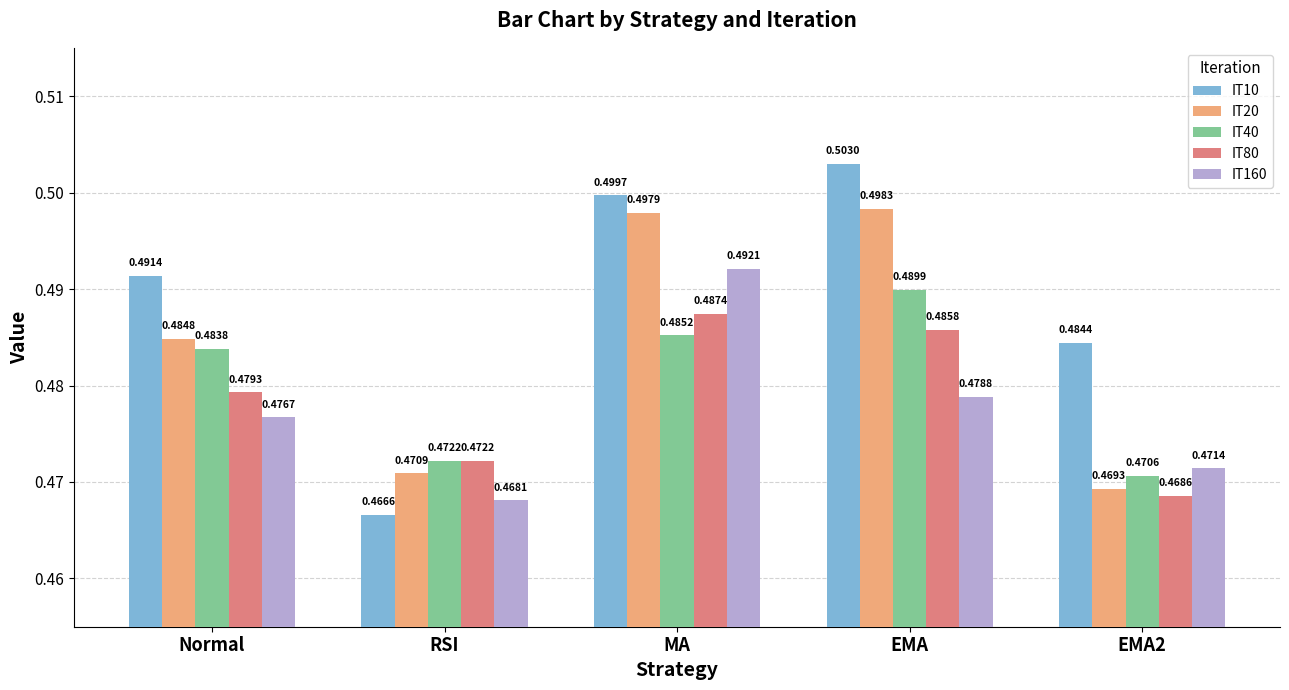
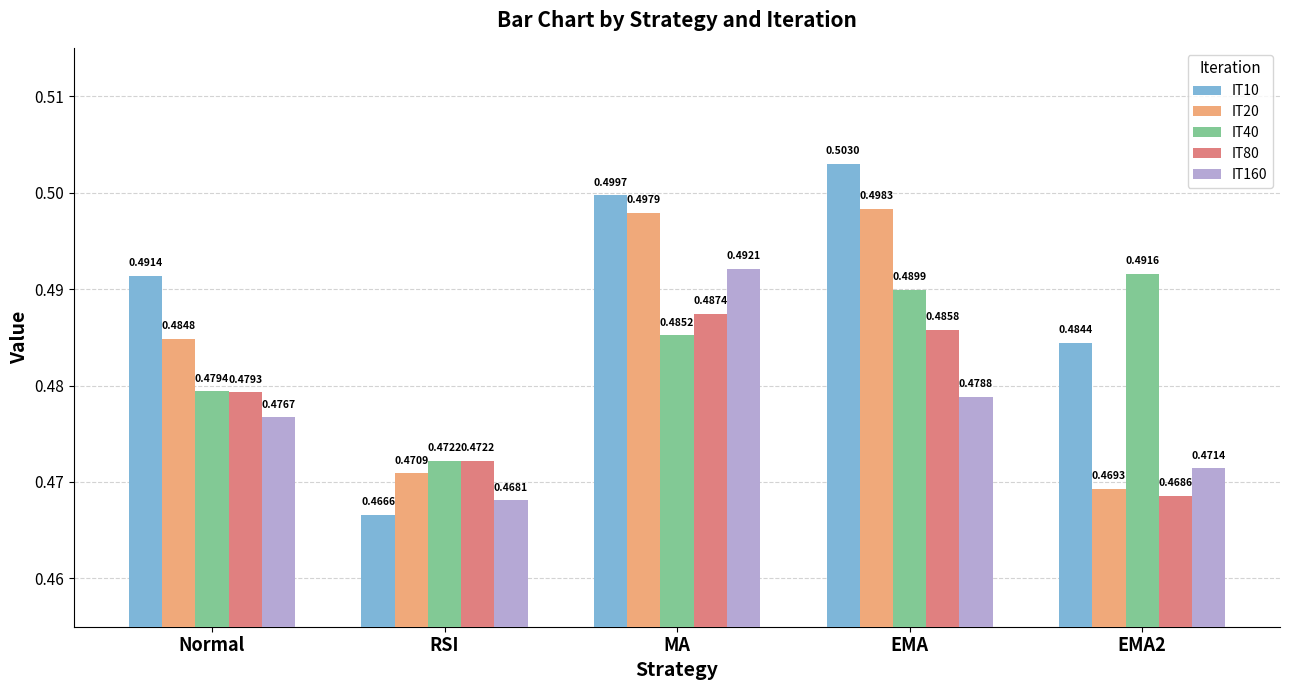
IT40, Normal: 0.4838 -> 0.4794
IT40, EMA2: 0.4706 -> 0.4916
